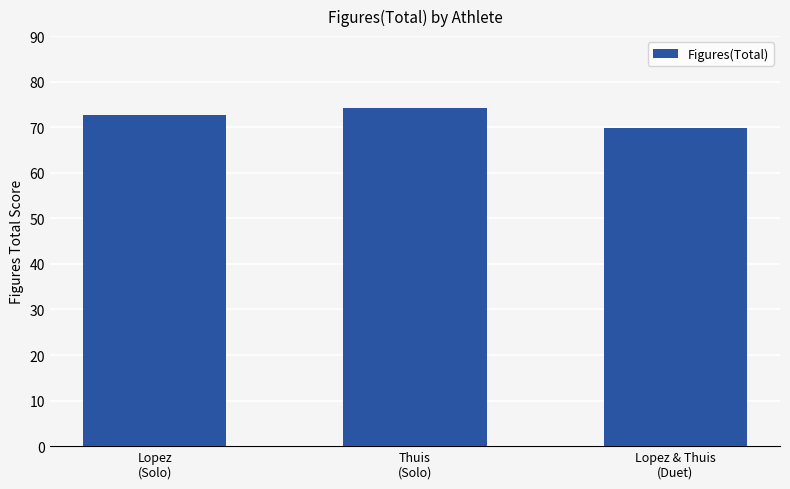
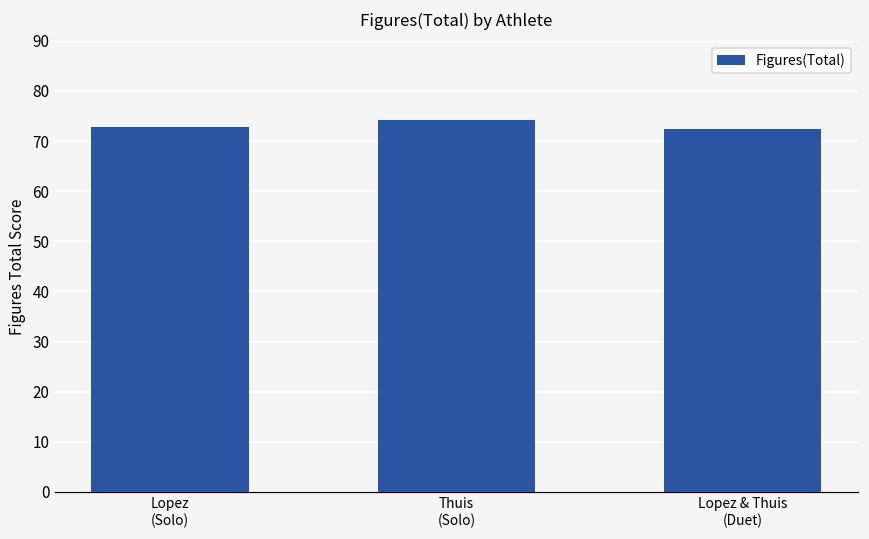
Lopez & Thuis (Duet): 70 -> 72
